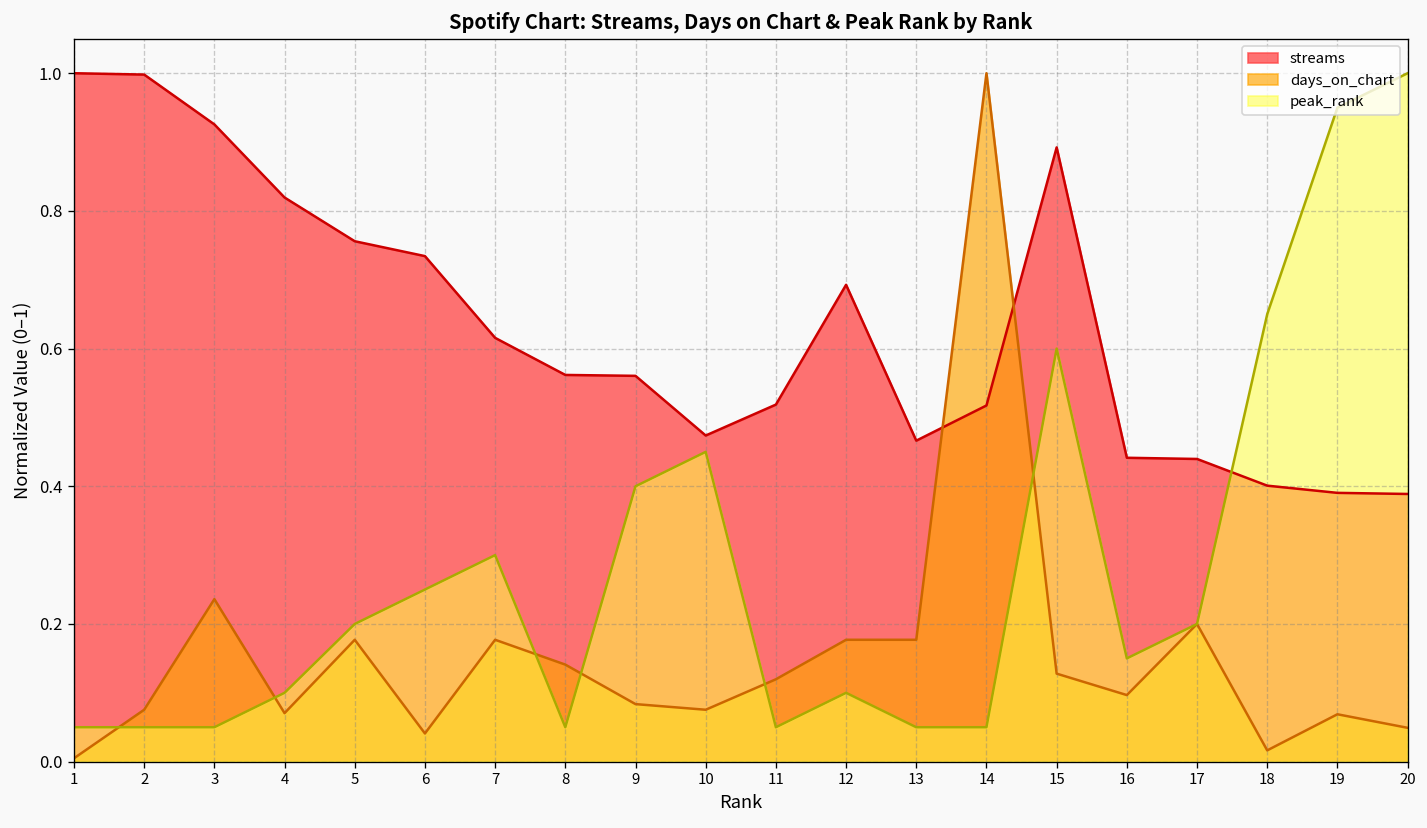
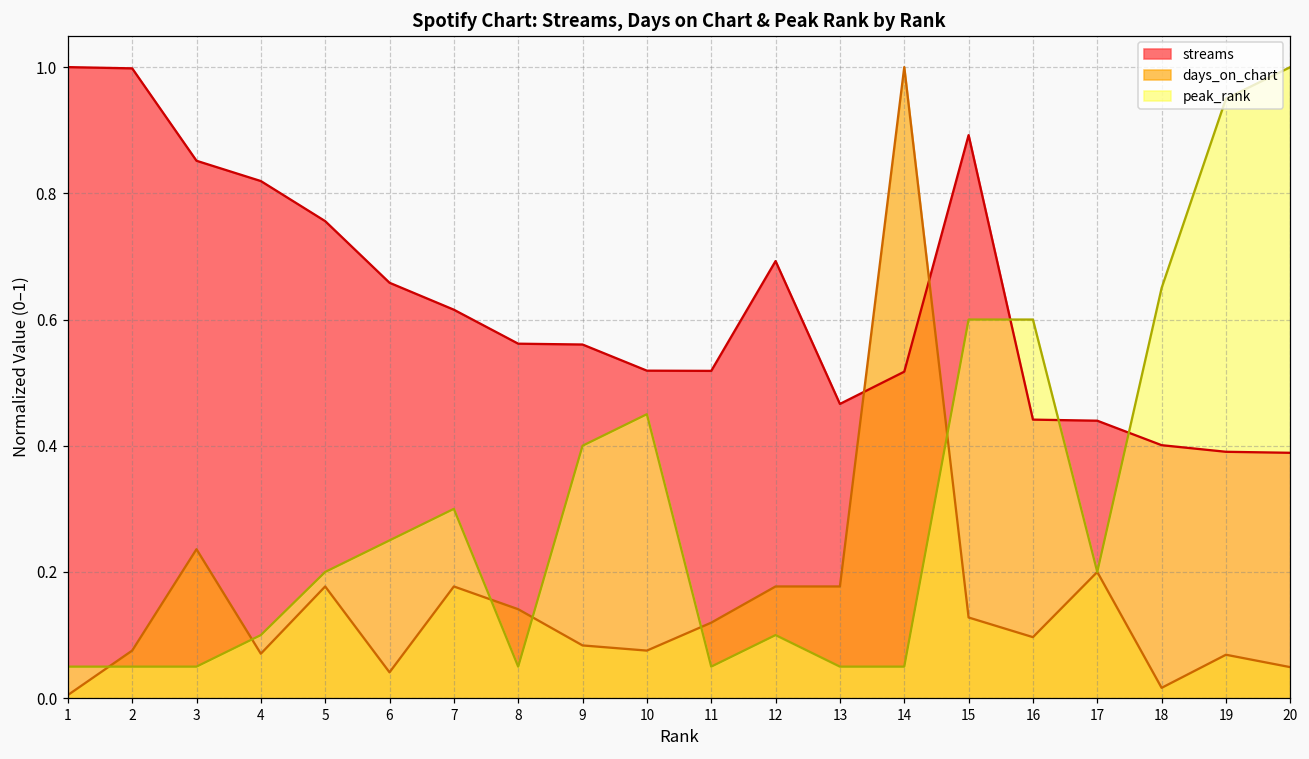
streams, 3: 0.93 -> 0.85
streams, 6: 0.73 -> 0.66
streams, 10: 0.47 -> 0.52
peak_rank, 16: 0.15 -> 0.60
